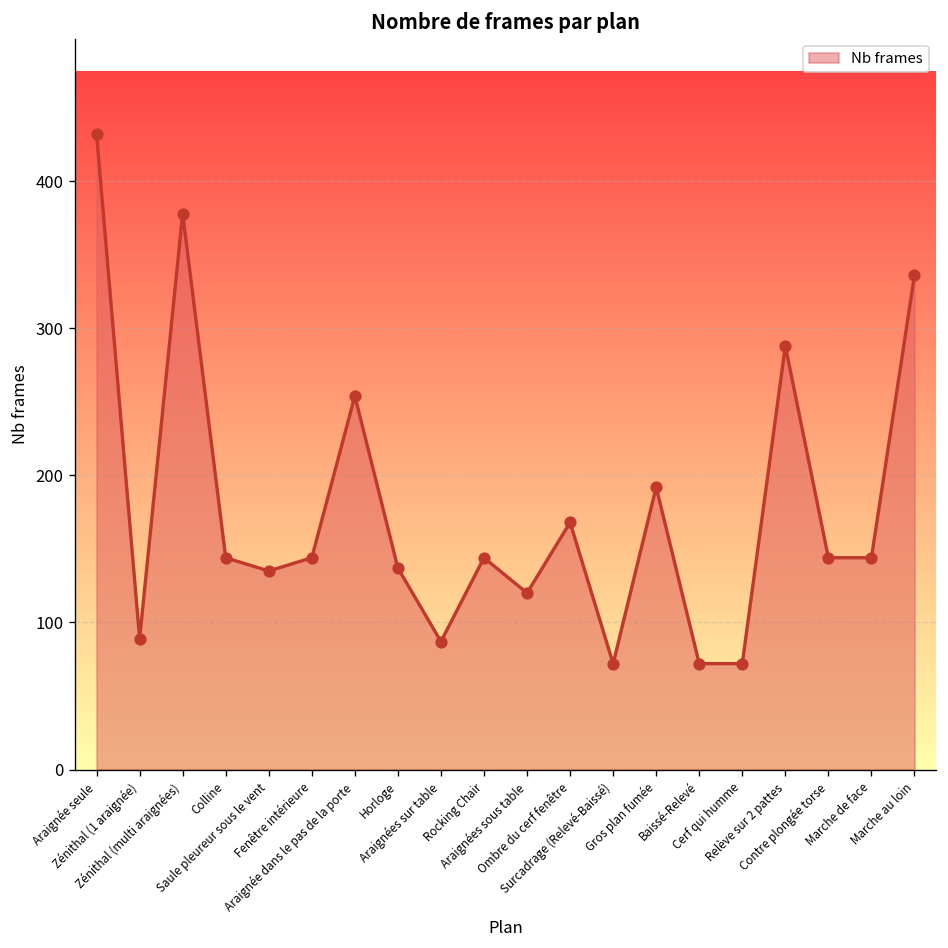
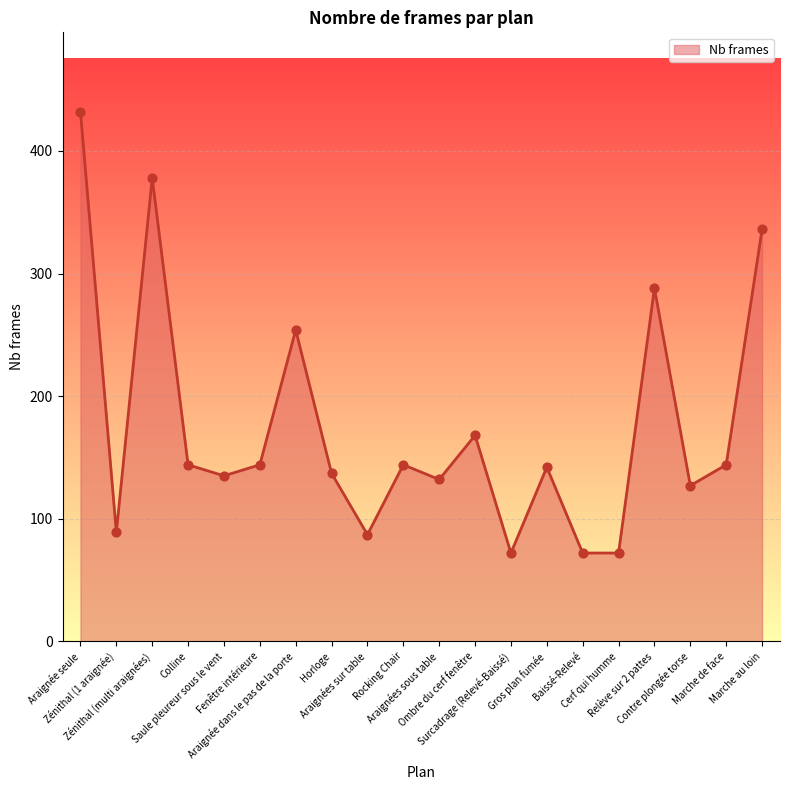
Araignées sous table: 120 -> 132
Gros plan fumée: 192 -> 142
Contre plongée torse: 144 -> 127
